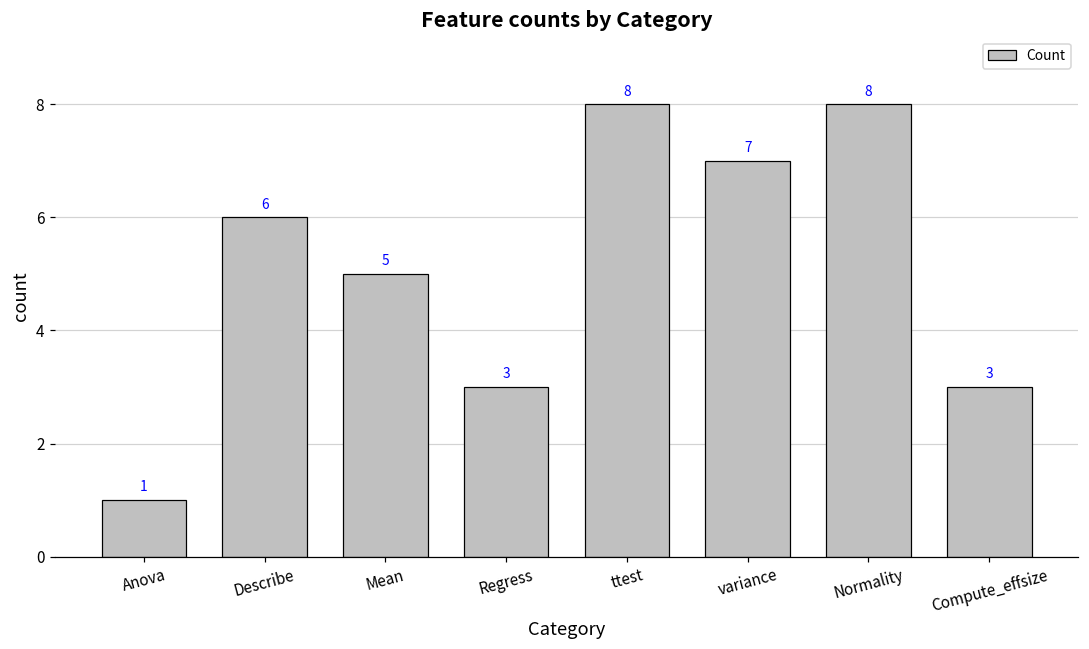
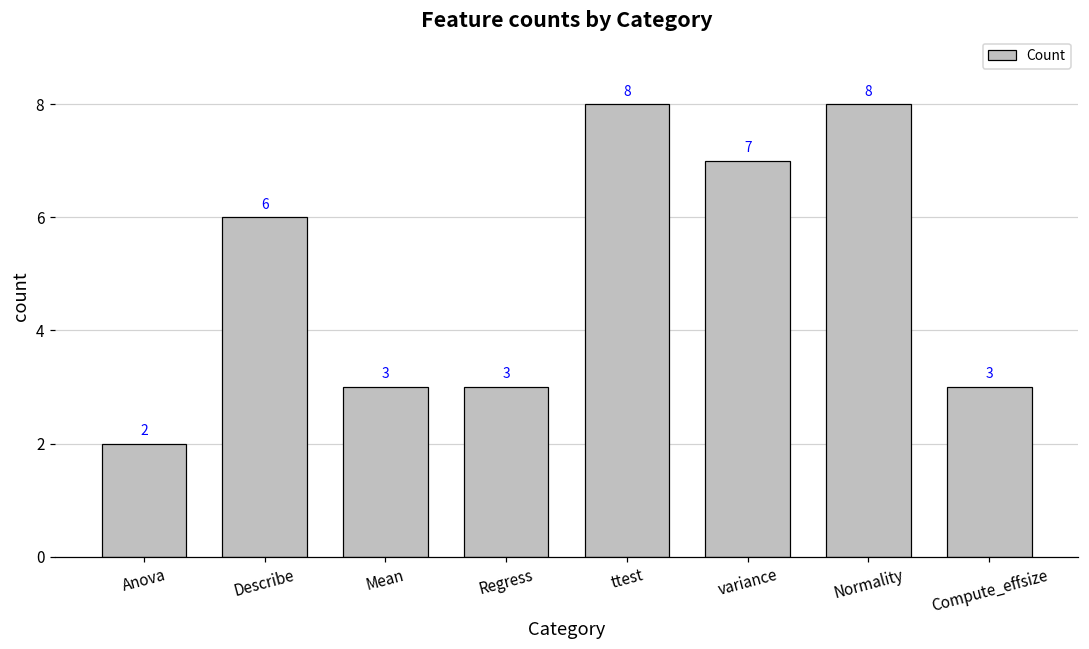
Anova: 1 -> 2
Mean: 5 -> 3
